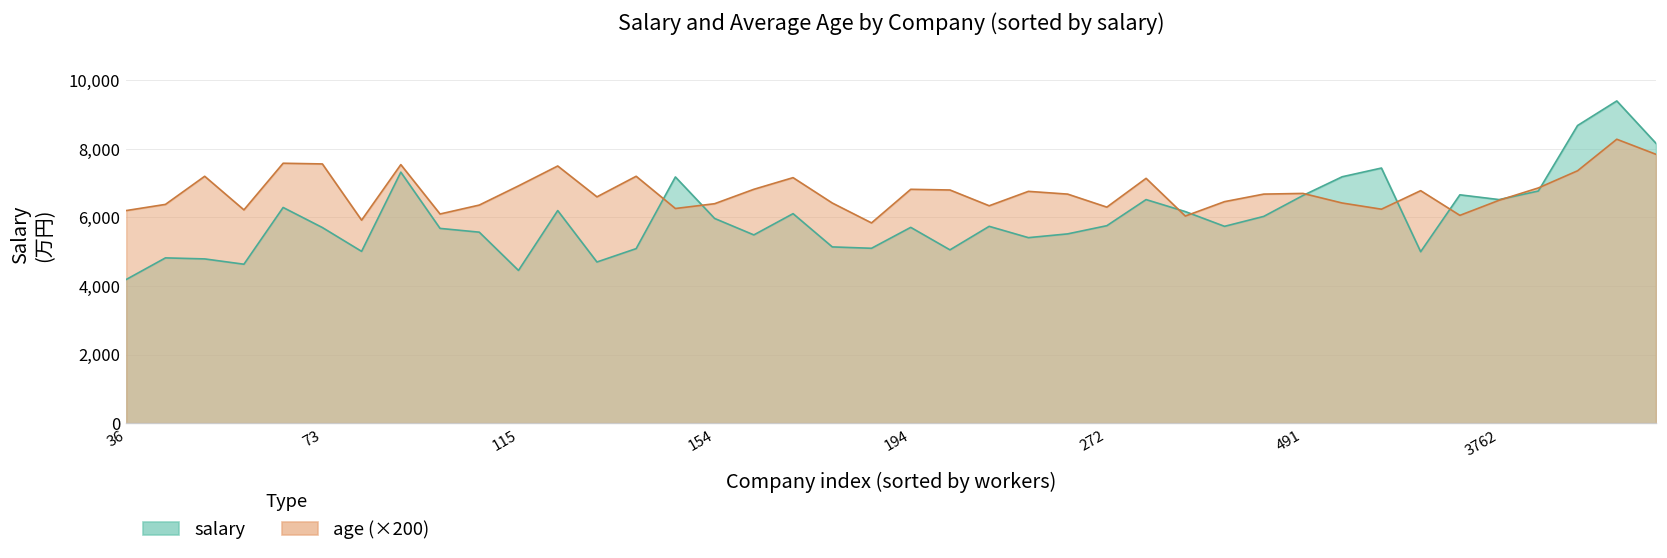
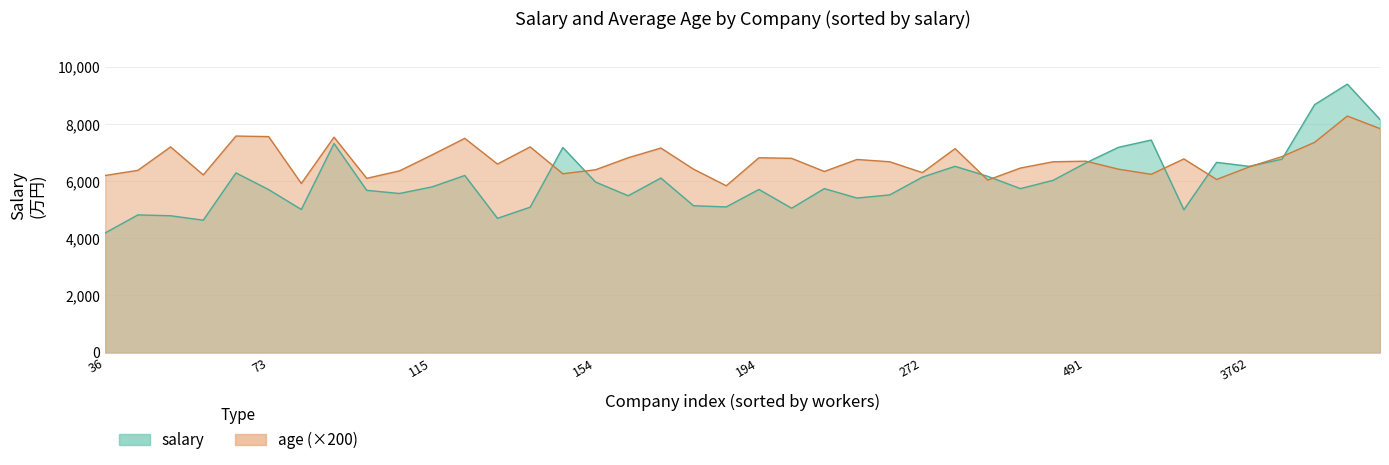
salary, 115: 4,500 -> 5,800
salary, 272: 5,800 -> 6,100
